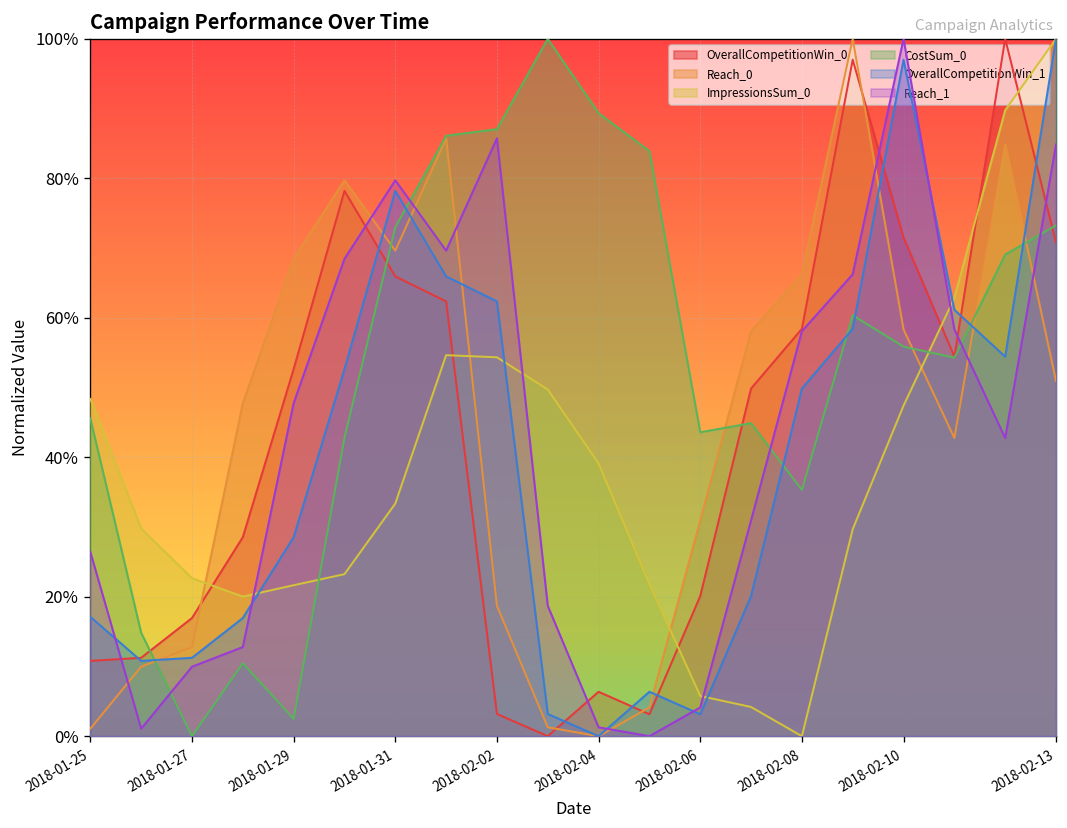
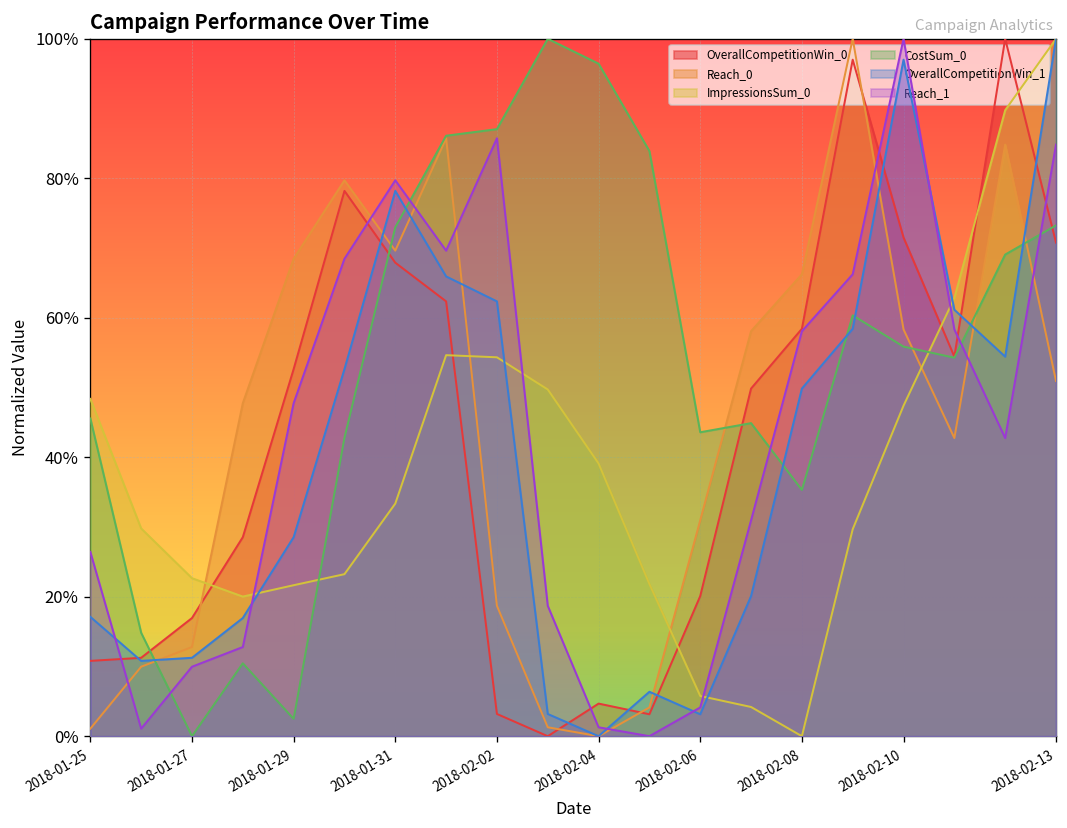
OverallCompetitionWin_0, 2018-01-31: 66% -> 68%
OverallCompetitionWin_0, 2018-02-04: 6% -> 5%
CostSum_0, 2018-02-04: 89% -> 96%
